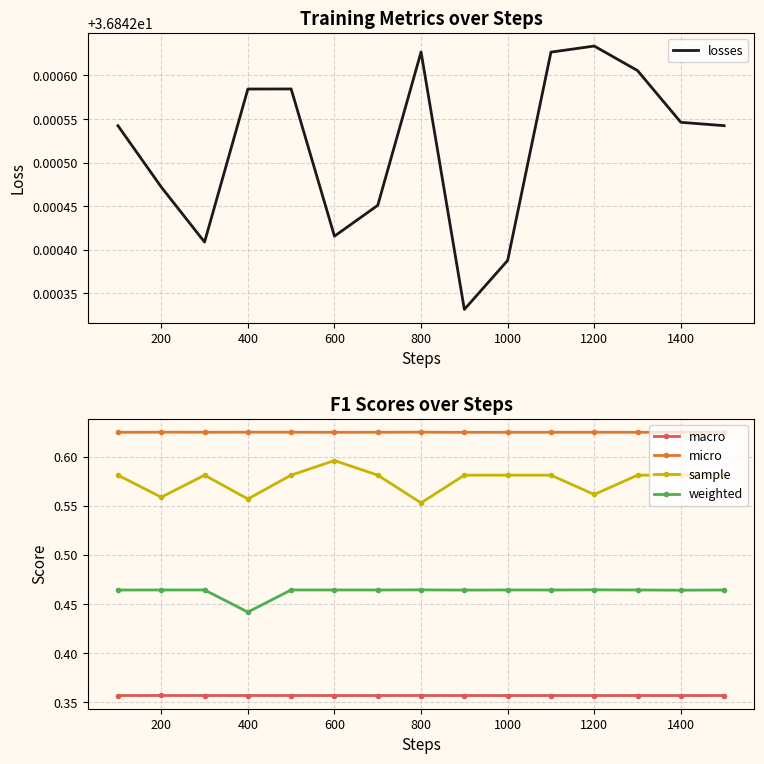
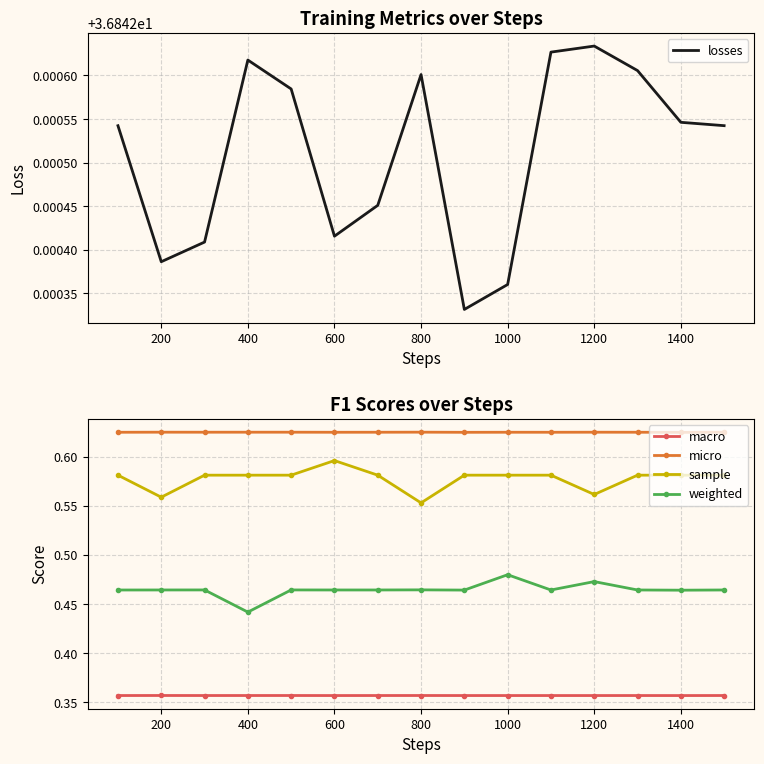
Training Metrics over Steps, 200: 36.84247 -> 36.84239
Training Metrics over Steps, 400: 36.84258 -> 36.84262
Training Metrics over Steps, 800: 36.84263 -> 36.84260
Training Metrics over Steps, 1000: 36.84239 -> 36.84236
F1 Scores over Steps, sample, 400: 0.56 -> 0.58
F1 Scores over Steps, weighted, 1000: 0.46 -> 0.48
F1 Scores over Steps, weighted, 1200: 0.46 -> 0.47
